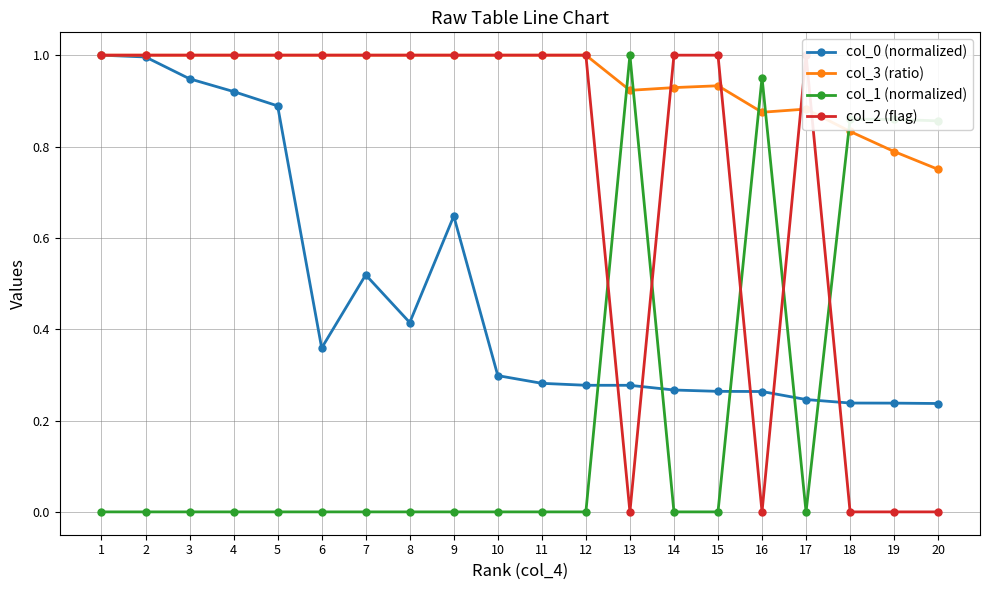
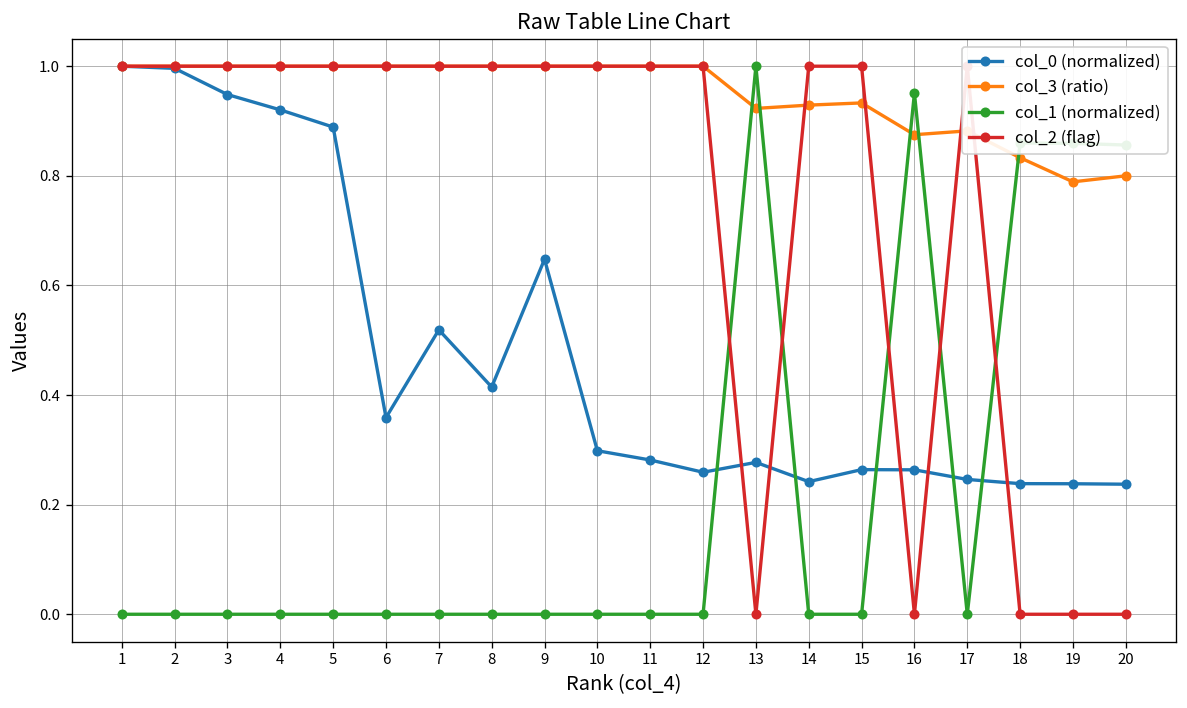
col_0 (normalized), 12: 0.28 -> 0.26
col_0 (normalized), 14: 0.27 -> 0.24
col_3 (ratio), 20: 0.75 -> 0.80
